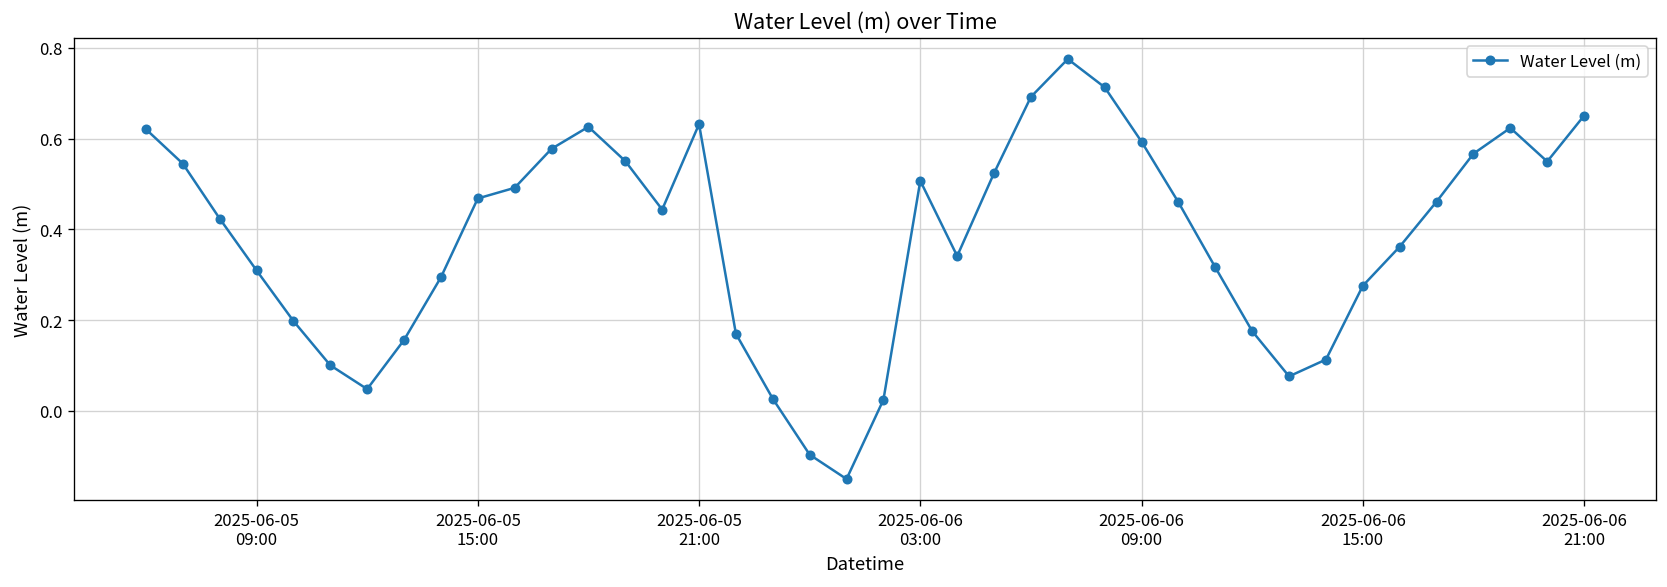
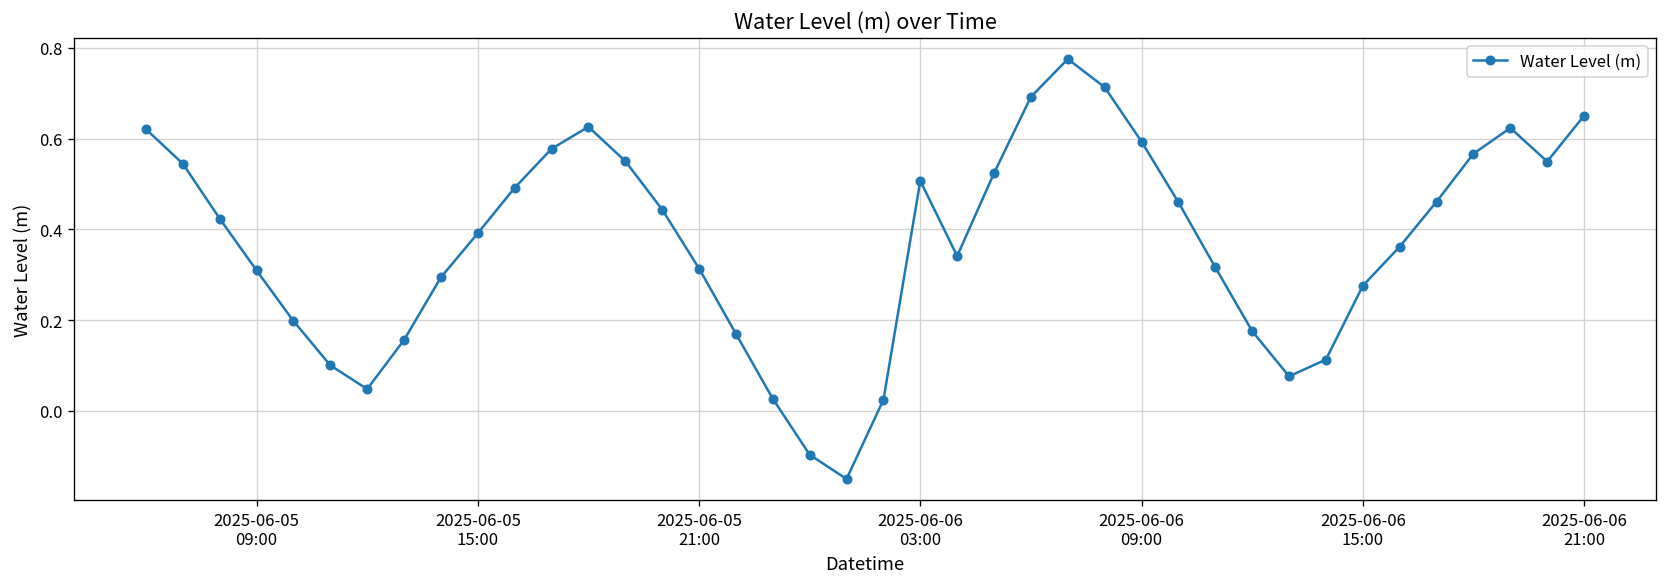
2025-06-05 15:00: 0.47 -> 0.39
2025-06-05 21:00: 0.63 -> 0.31
